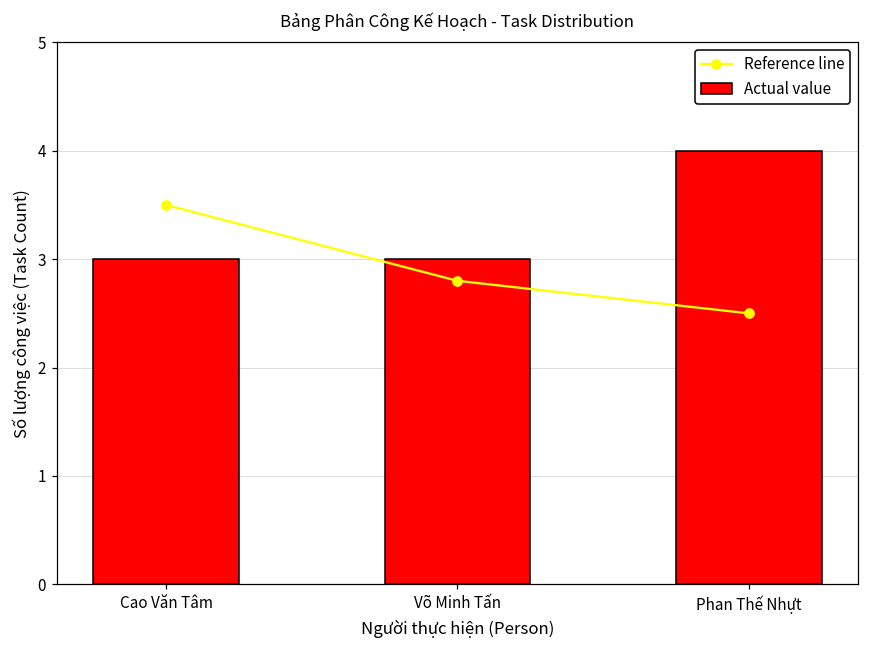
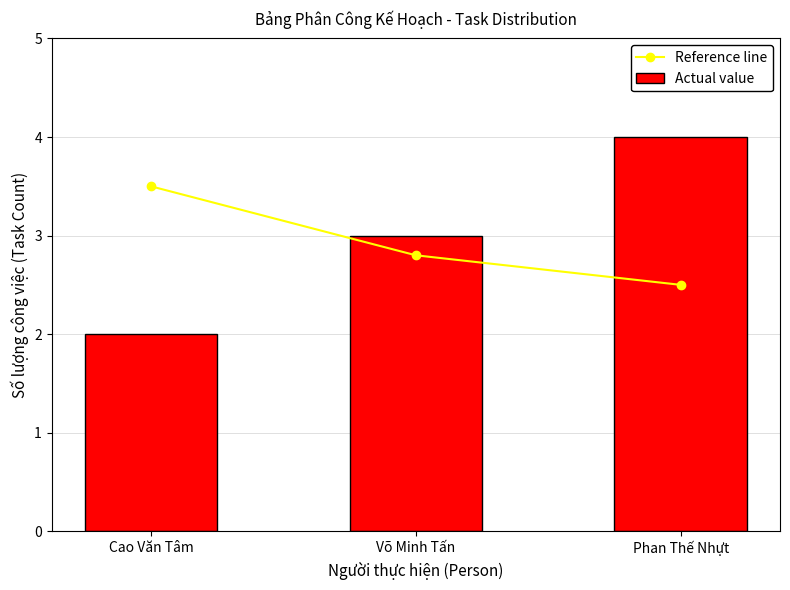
Actual value, Cao Văn Tâm: 3 -> 2
